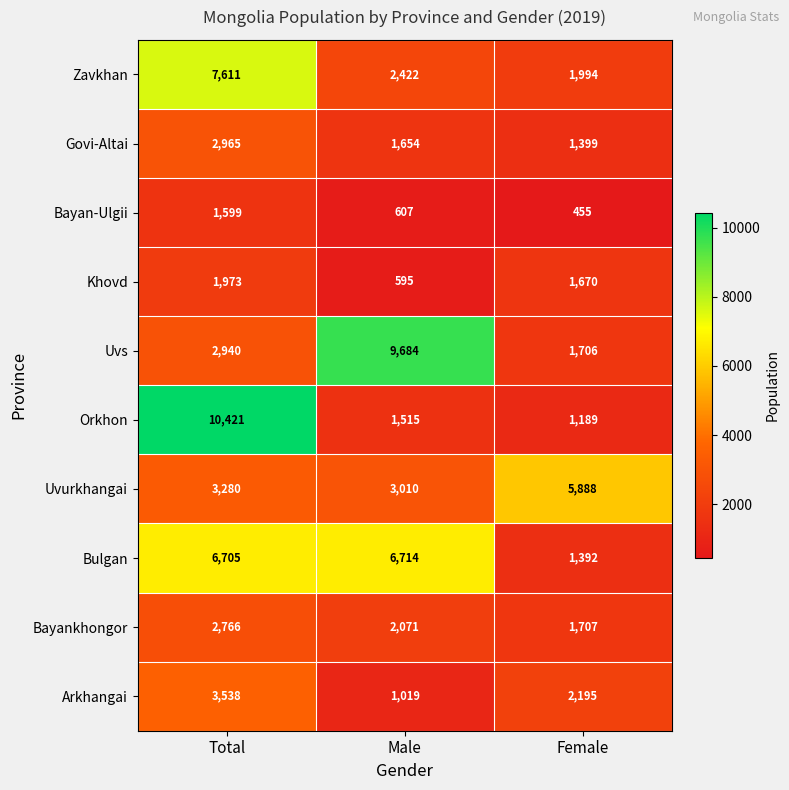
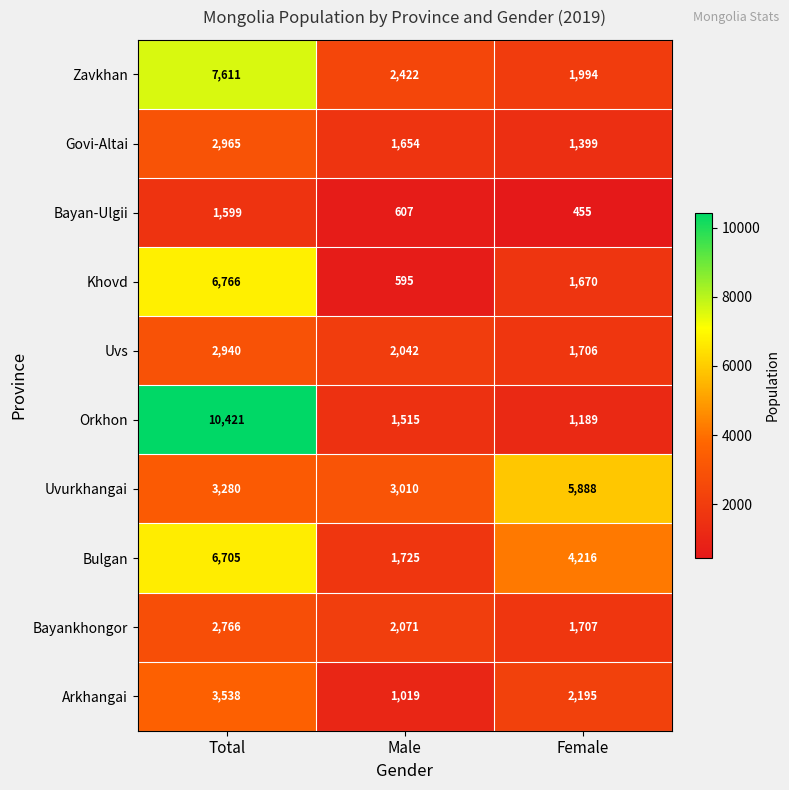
Khovd, Total: 1,973 -> 6,766
Uvs, Male: 9,684 -> 2,042
Bulgan, Male: 6,714 -> 1,725
Bulgan, Female: 1,392 -> 4,216
